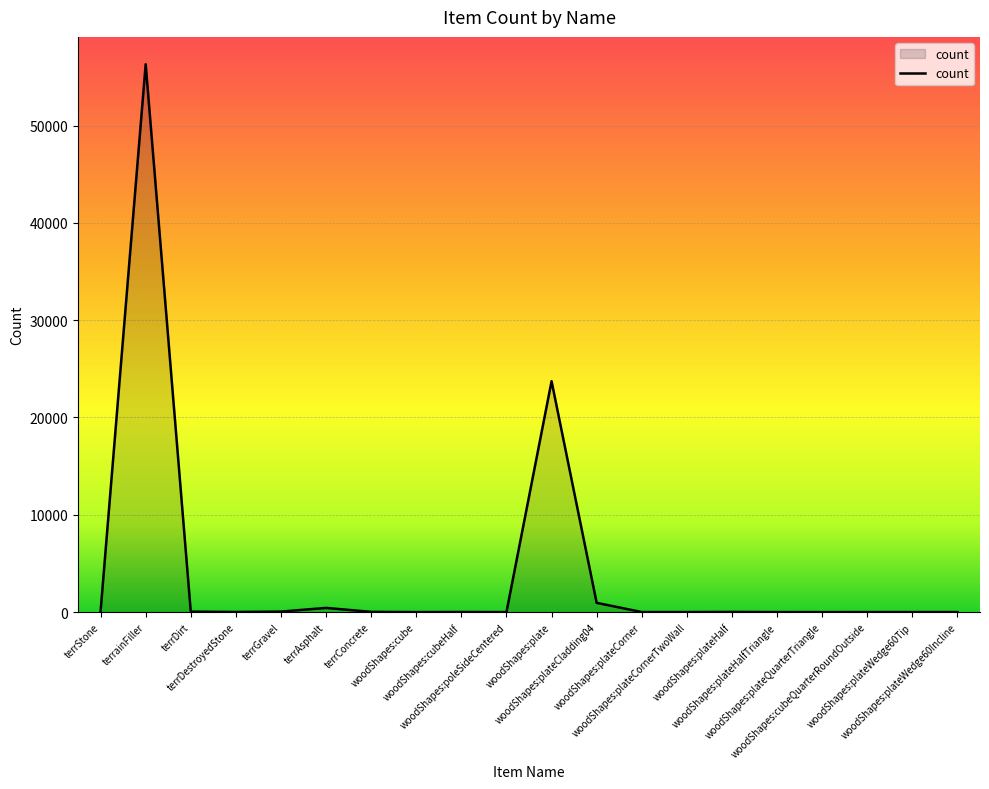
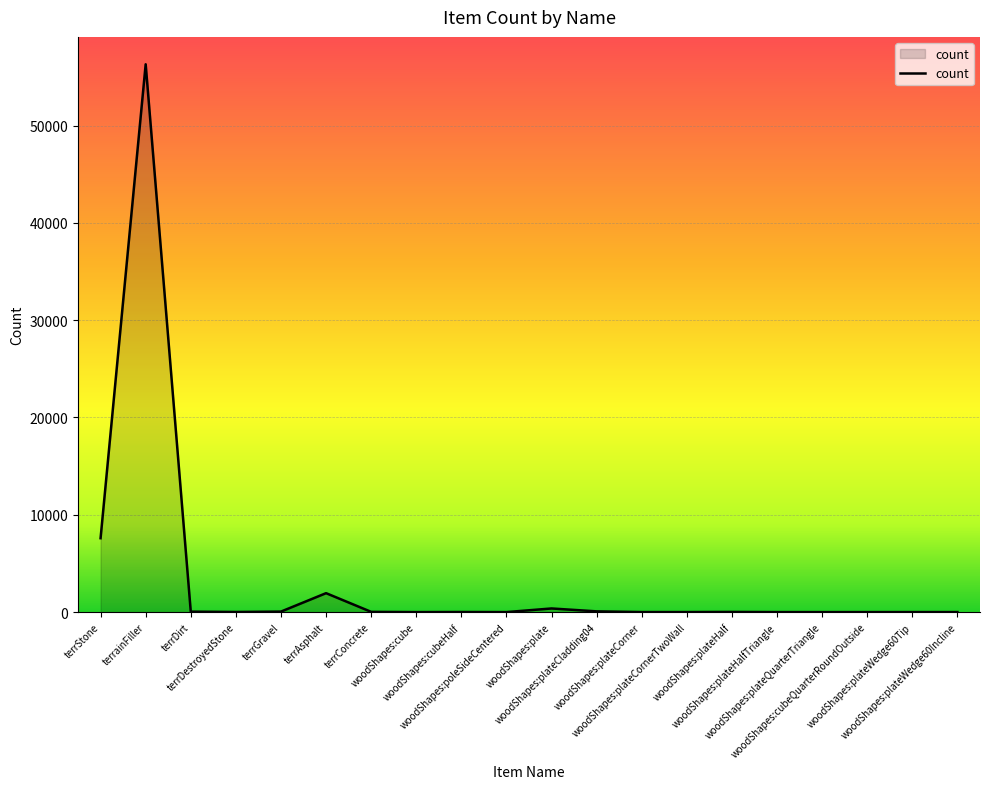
terrStone: 0 -> 8000
terrAsphalt: 0 -> 2000
woodShapes:plate: 24000 -> 0
woodShapes:plateCladding04: 1000 -> 0
